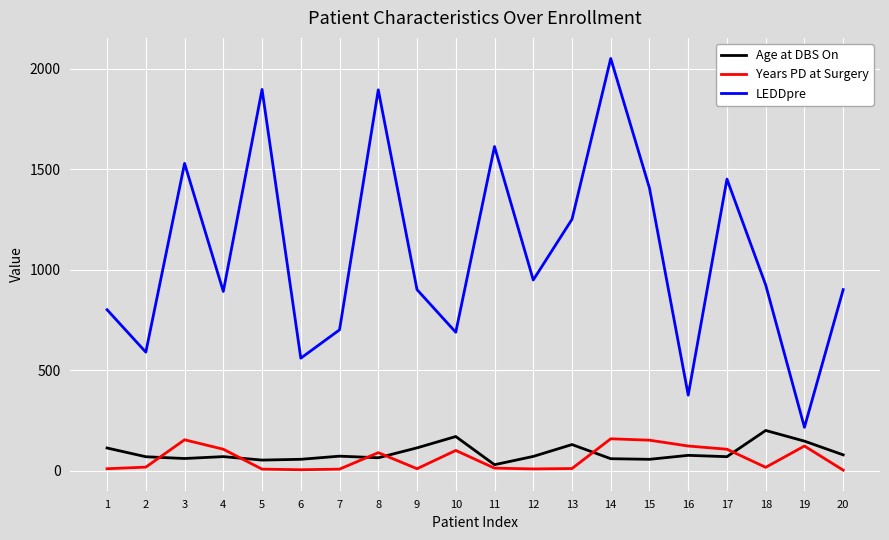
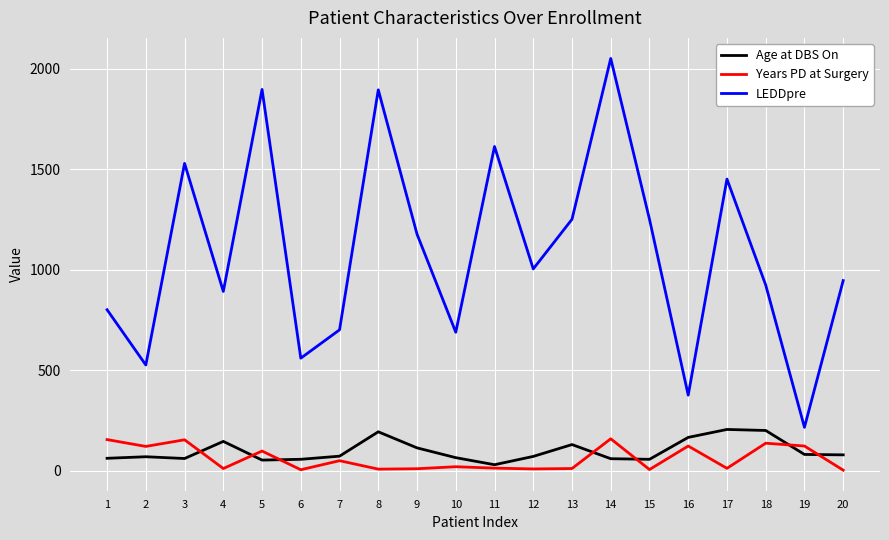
Age at DBS On, 1: 110 -> 60
Years PD at Surgery, 1: 10 -> 150
Years PD at Surgery, 2: 20 -> 120
LEDDpre, 2: 590 -> 530
Age at DBS On, 4: 70 -> 140
Years PD at Surgery, 4: 110 -> 10
Years PD at Surgery, 5: 10 -> 100
Years PD at Surgery, 7: 10 -> 50
Age at DBS On, 8: 60 -> 190
Years PD at Surgery, 8: 90 -> 10
LEDDpre, 9: 900 -> 1180
Age at DBS On, 10: 170 -> 60
Years PD at Surgery, 10: 100 -> 20
LEDDpre, 12: 950 -> 1000
Years PD at Surgery, 15: 150 -> 10
LEDDpre, 15: 1410 -> 1250
Age at DBS On, 16: 80 -> 160
Age at DBS On, 17: 70 -> 200
Years PD at Surgery, 17: 110 -> 10
Years PD at Surgery, 18: 20 -> 140
Age at DBS On, 19: 150 -> 80
LEDDpre, 20: 900 -> 950
